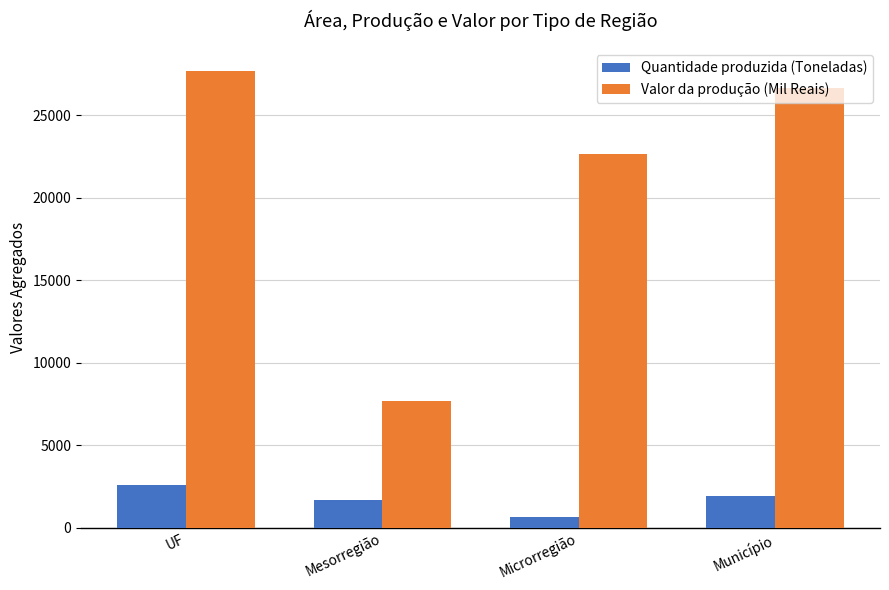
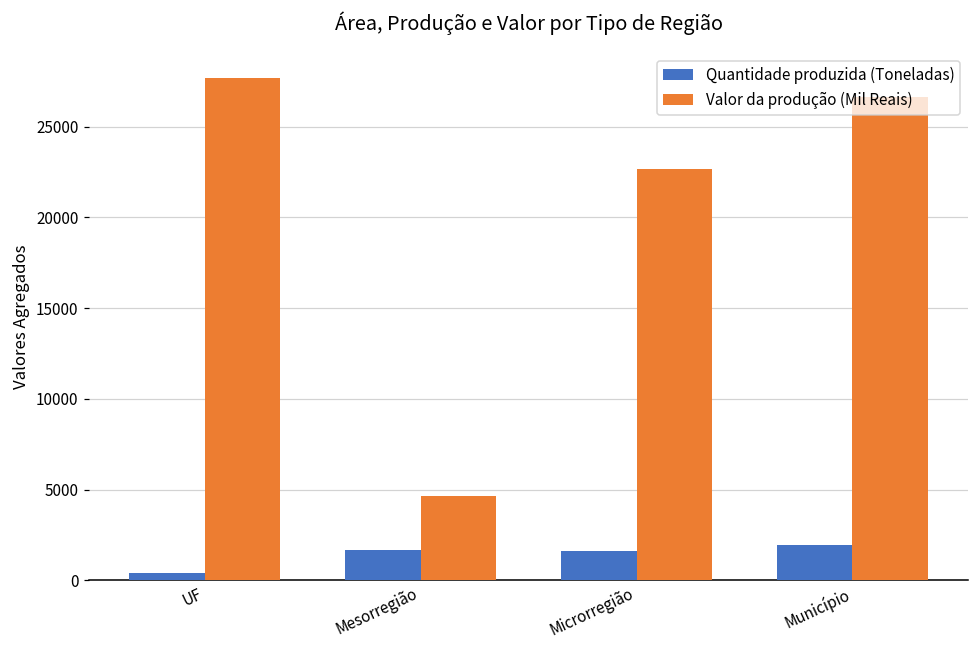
Quantidade produzida (Toneladas), UF: 2600 -> 400
Valor da produção (Mil Reais), Mesorregião: 7700 -> 4700
Quantidade produzida (Toneladas), Microrregião: 600 -> 1600
